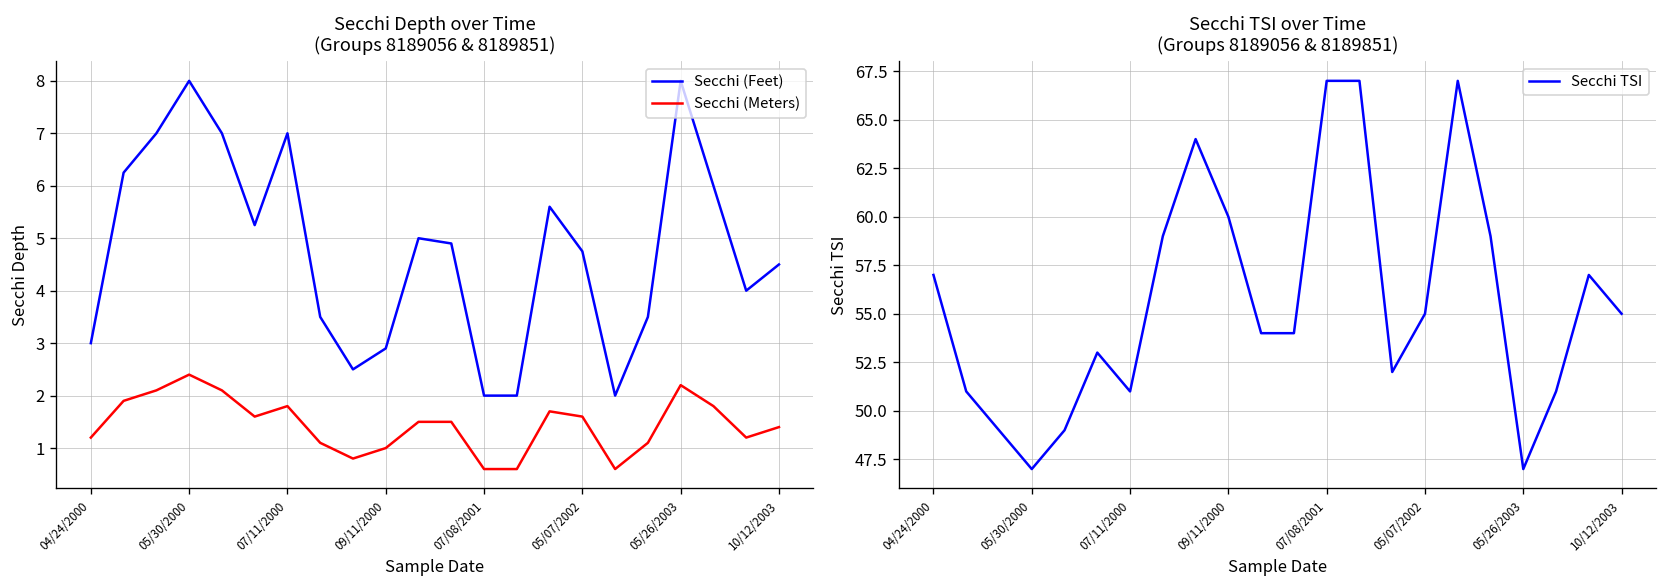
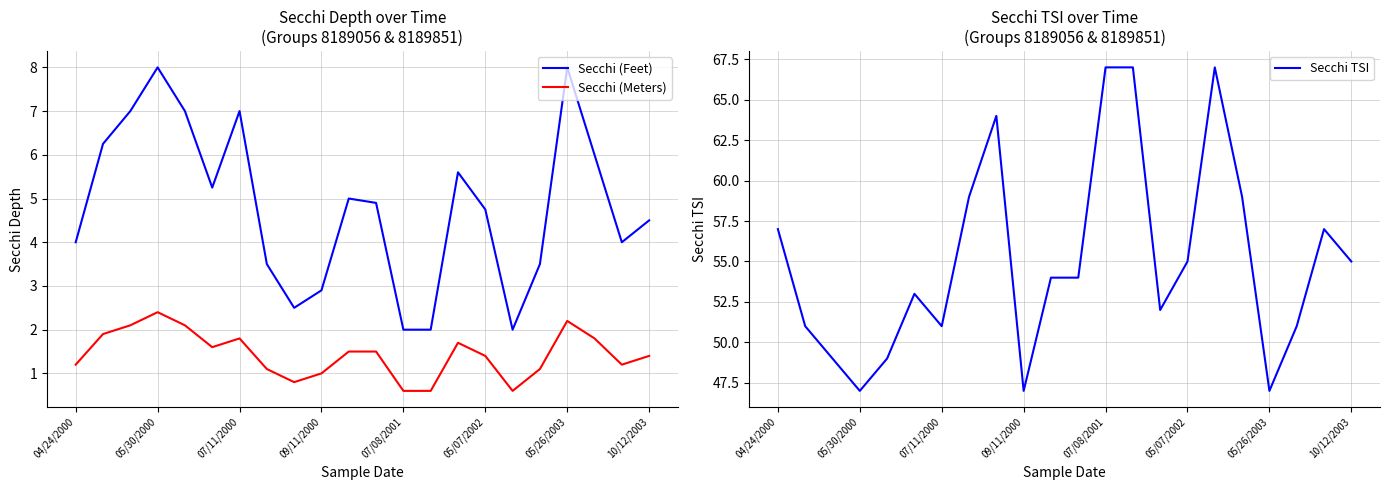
Secchi Depth over Time (Groups 8189056 & 8189851), Secchi (Feet), 04/24/2000: 3 -> 4
Secchi Depth over Time (Groups 8189056 & 8189851), Secchi (Meters), 05/07/2002: 1.6 -> 1.4
Secchi TSI over Time (Groups 8189056 & 8189851), 09/11/2000: 60 -> 47
